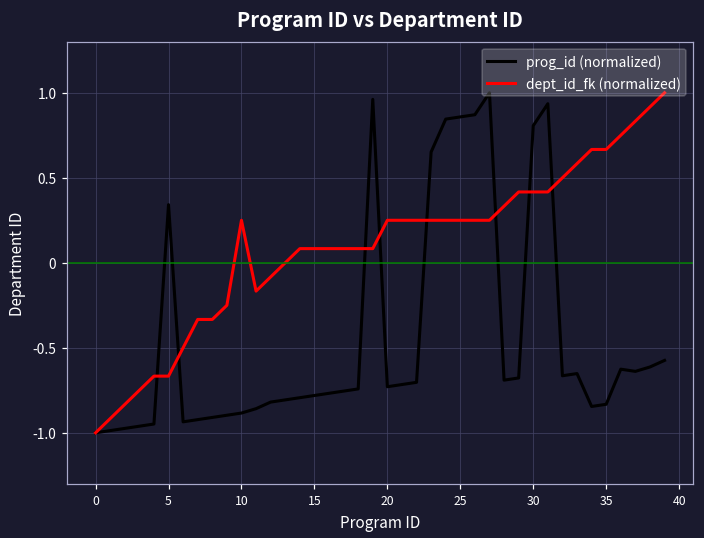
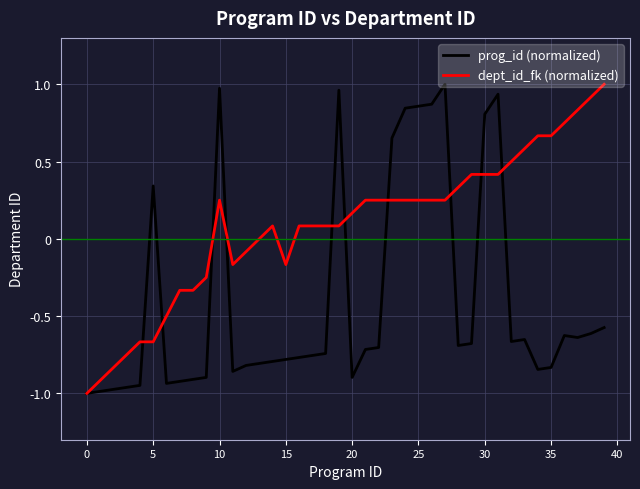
prog_id (normalized), 10: -0.88 -> 0.97
dept_id_fk (normalized), 15: 0.08 -> -0.17
prog_id (normalized), 20: -0.73 -> -0.90
dept_id_fk (normalized), 20: 0.25 -> 0.17
